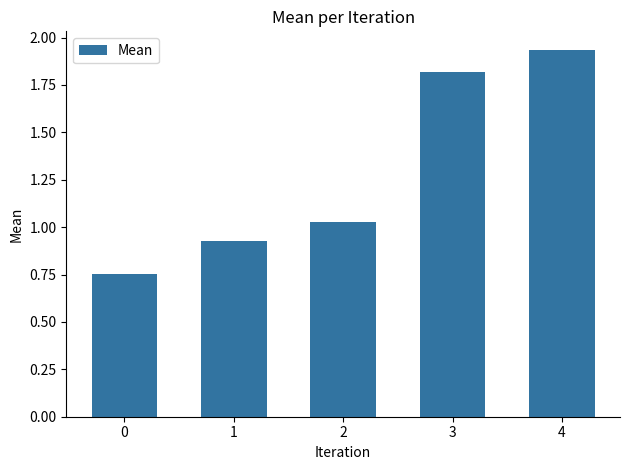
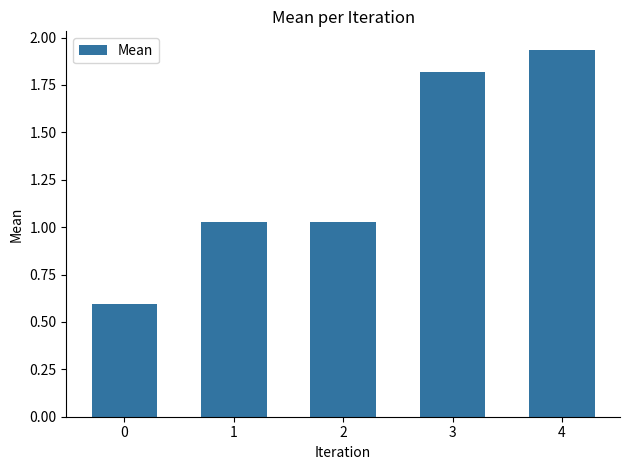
0: 0.75 -> 0.59
1: 0.93 -> 1.03
